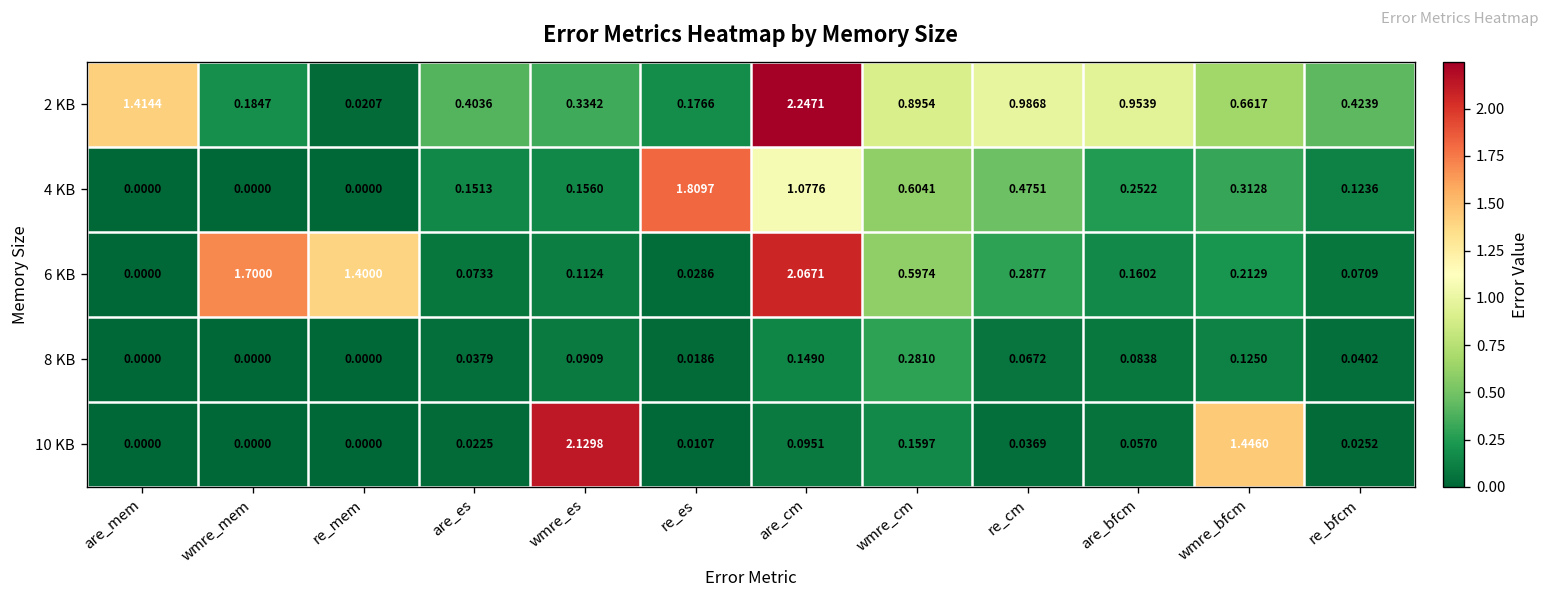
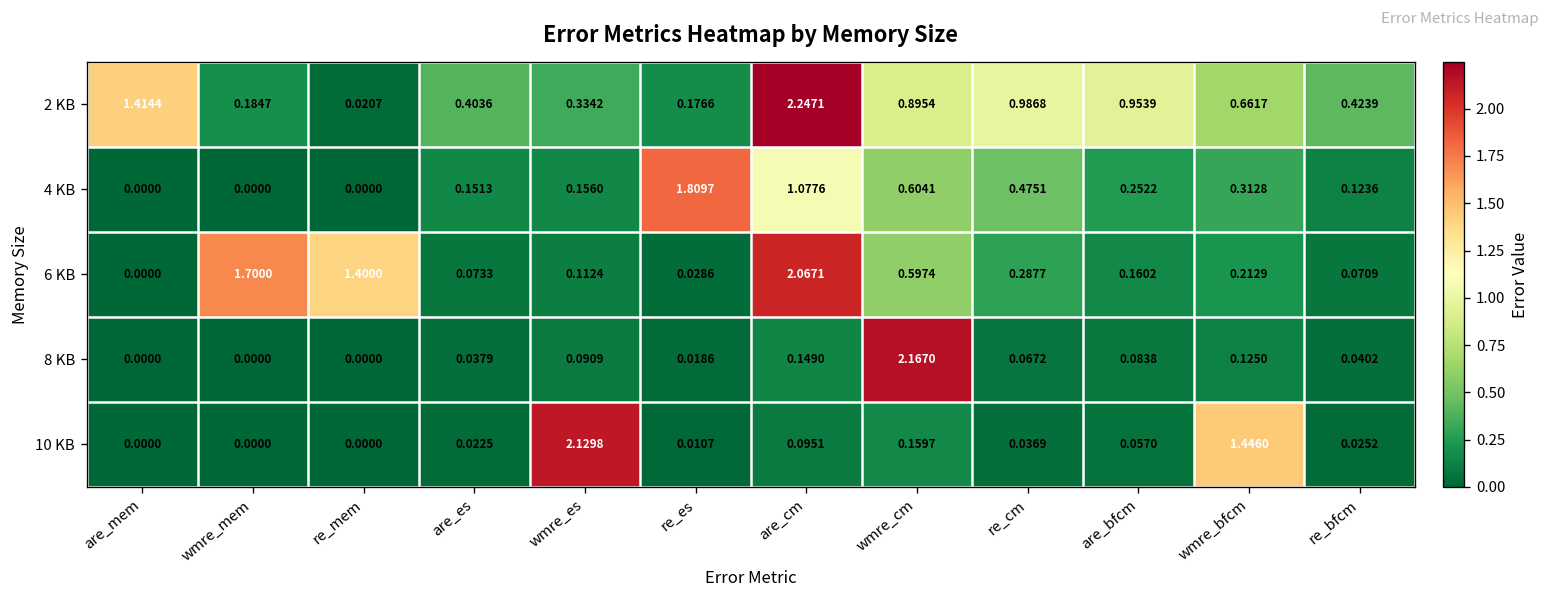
8 KB, wmre_cm: 0.2810 -> 2.1670
